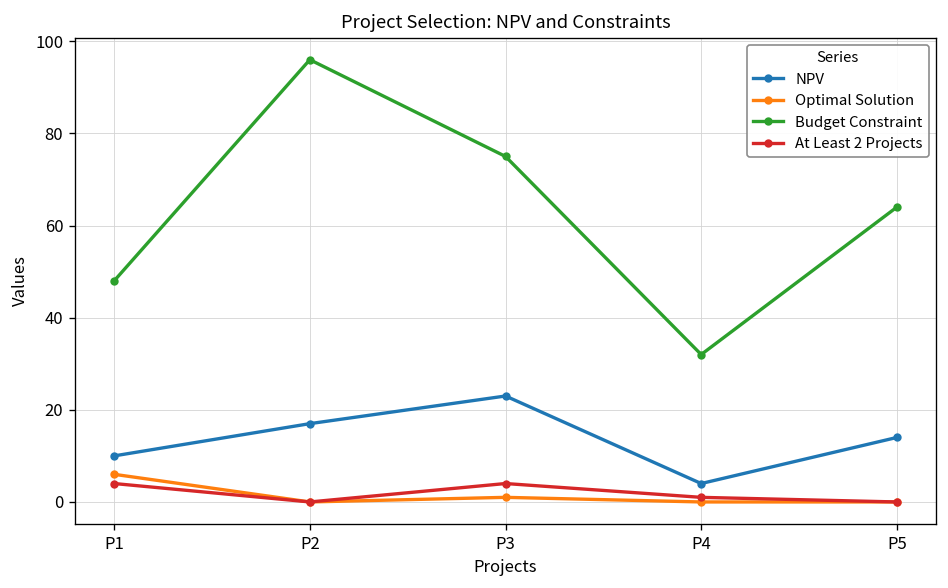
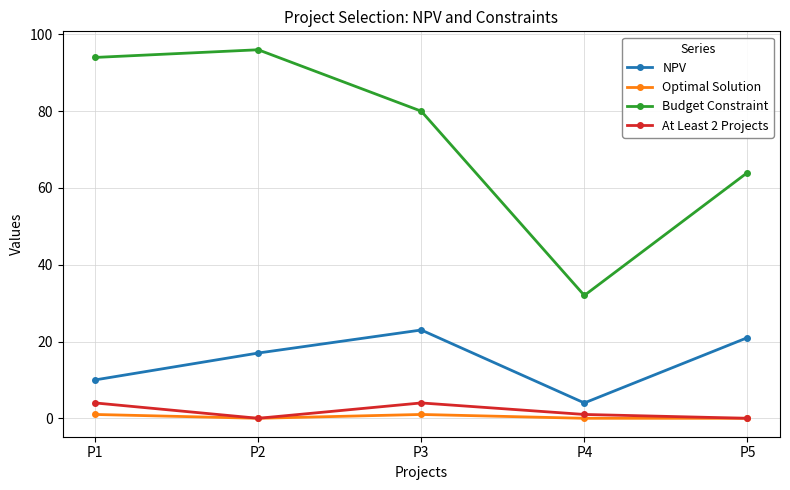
Optimal Solution, P1: 6 -> 1
Budget Constraint, P1: 48 -> 94
Budget Constraint, P3: 75 -> 80
NPV, P5: 14 -> 21
